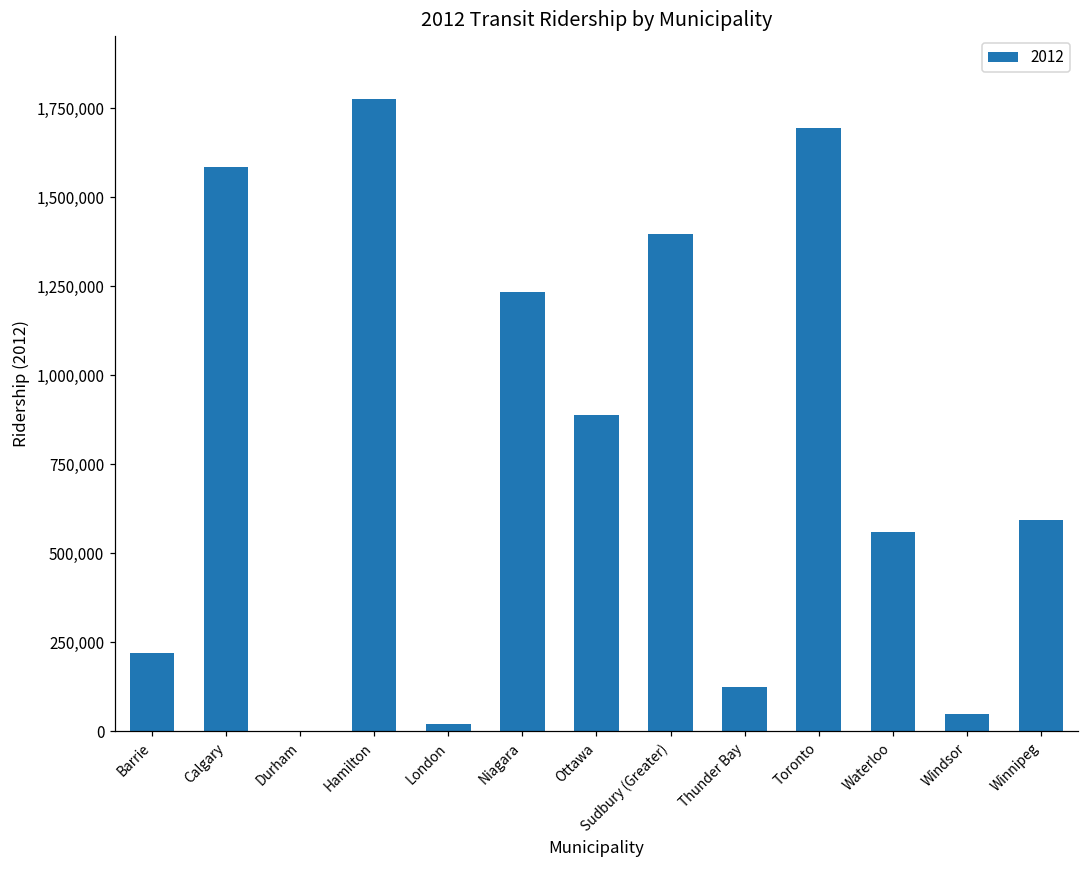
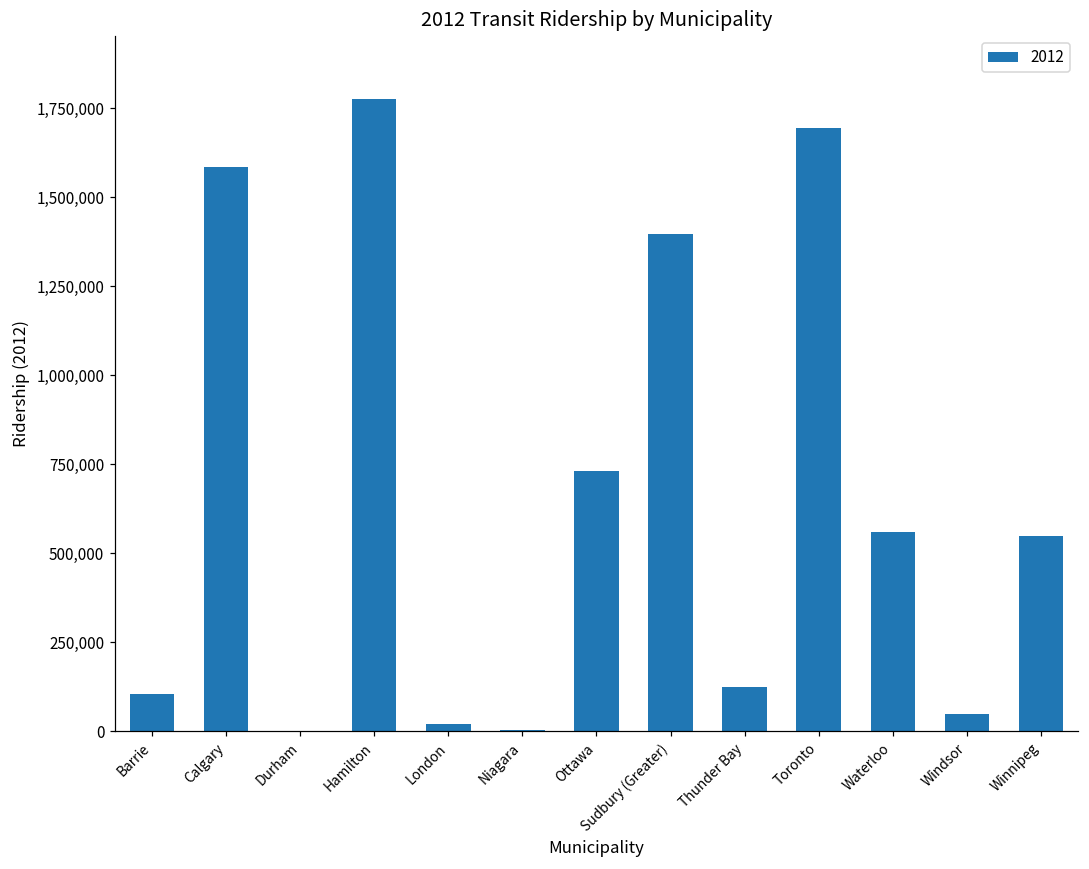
Barrie: 220,000 -> 100,000
Niagara: 1,230,000 -> 0
Ottawa: 890,000 -> 730,000
Winnipeg: 590,000 -> 550,000
